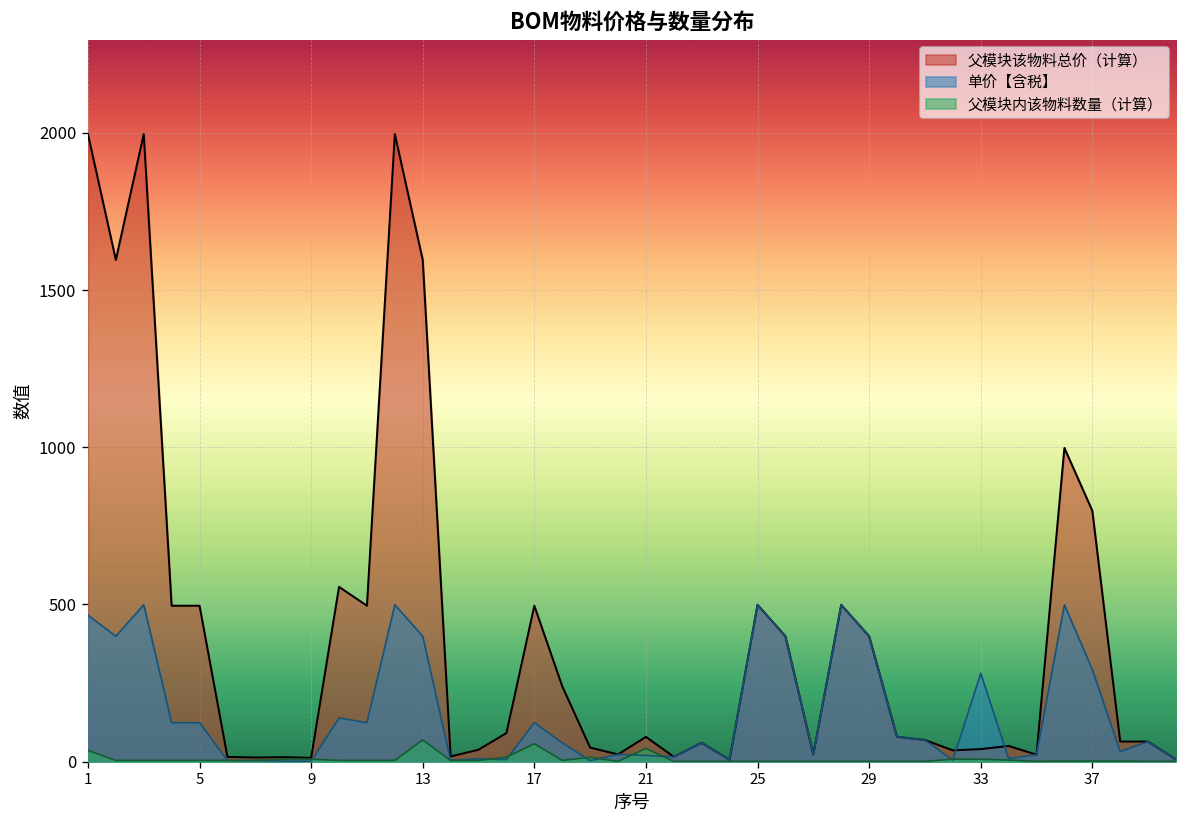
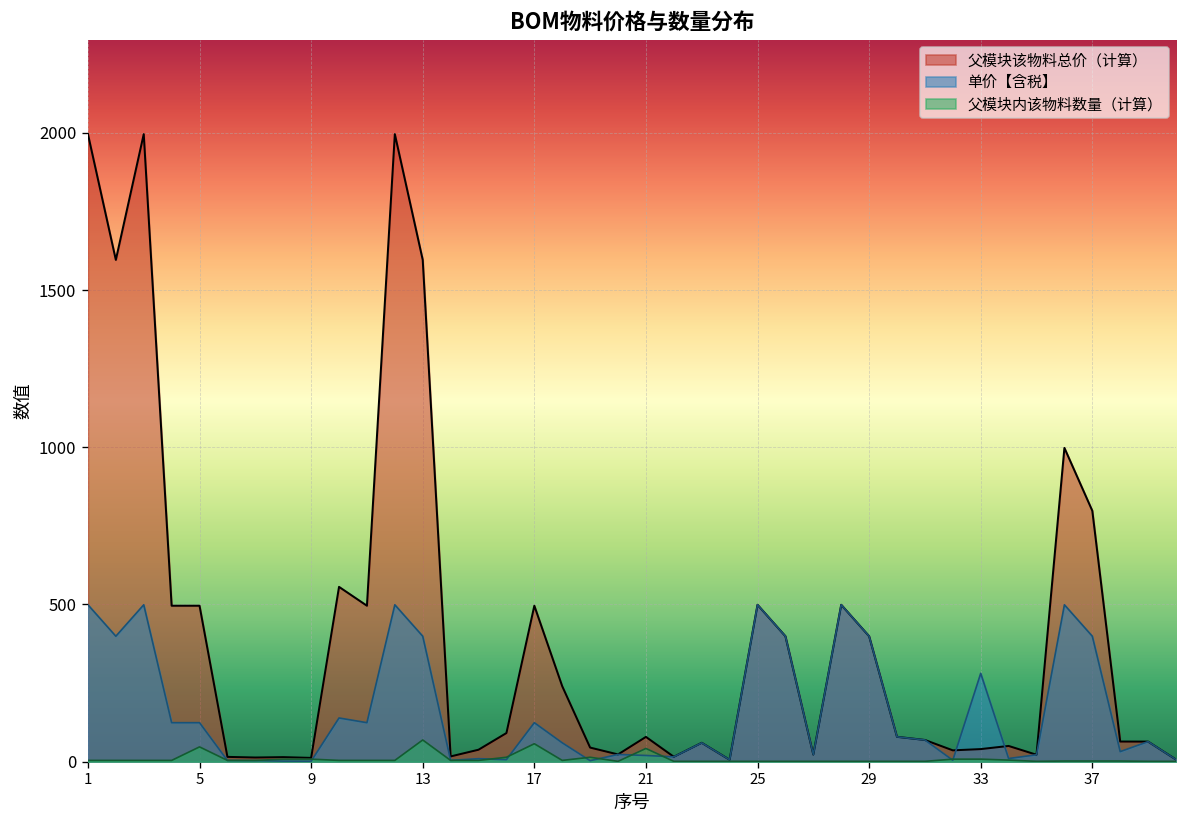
单价【含税】, 1: 470 -> 500
父模块内该物料数量（计算）, 1: 40 -> 0
父模块内该物料数量（计算）, 5: 0 -> 50
单价【含税】, 37: 290 -> 400
